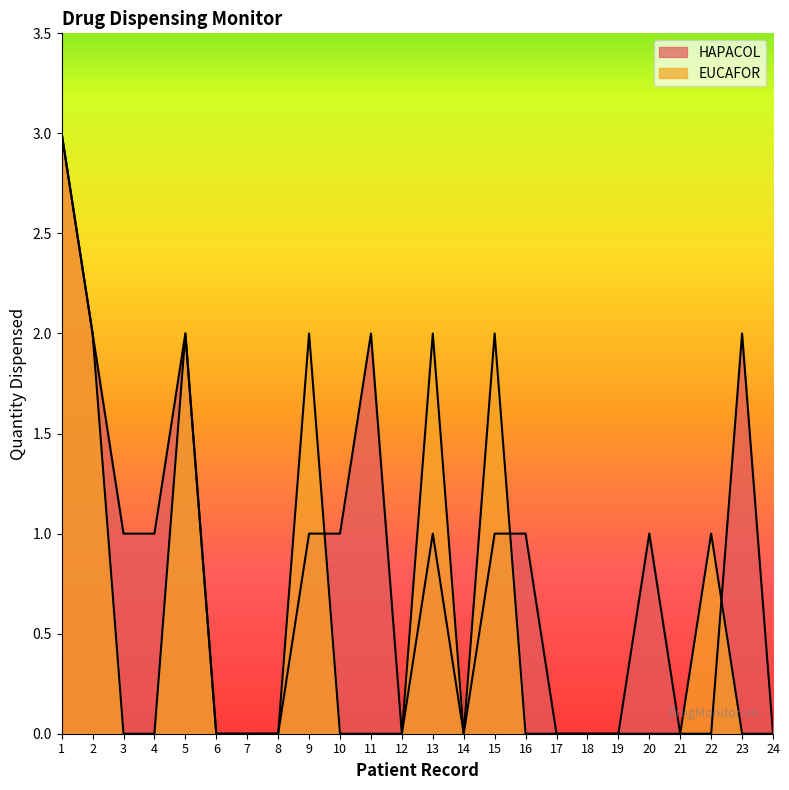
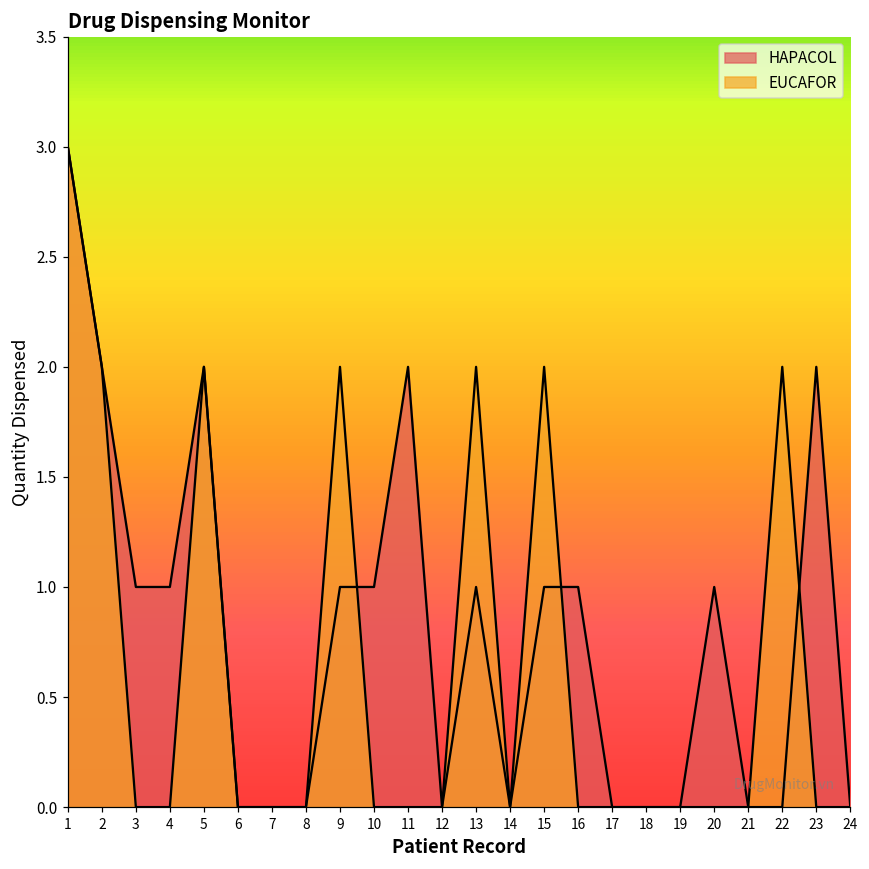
EUCAFOR, 22: 1 -> 2
